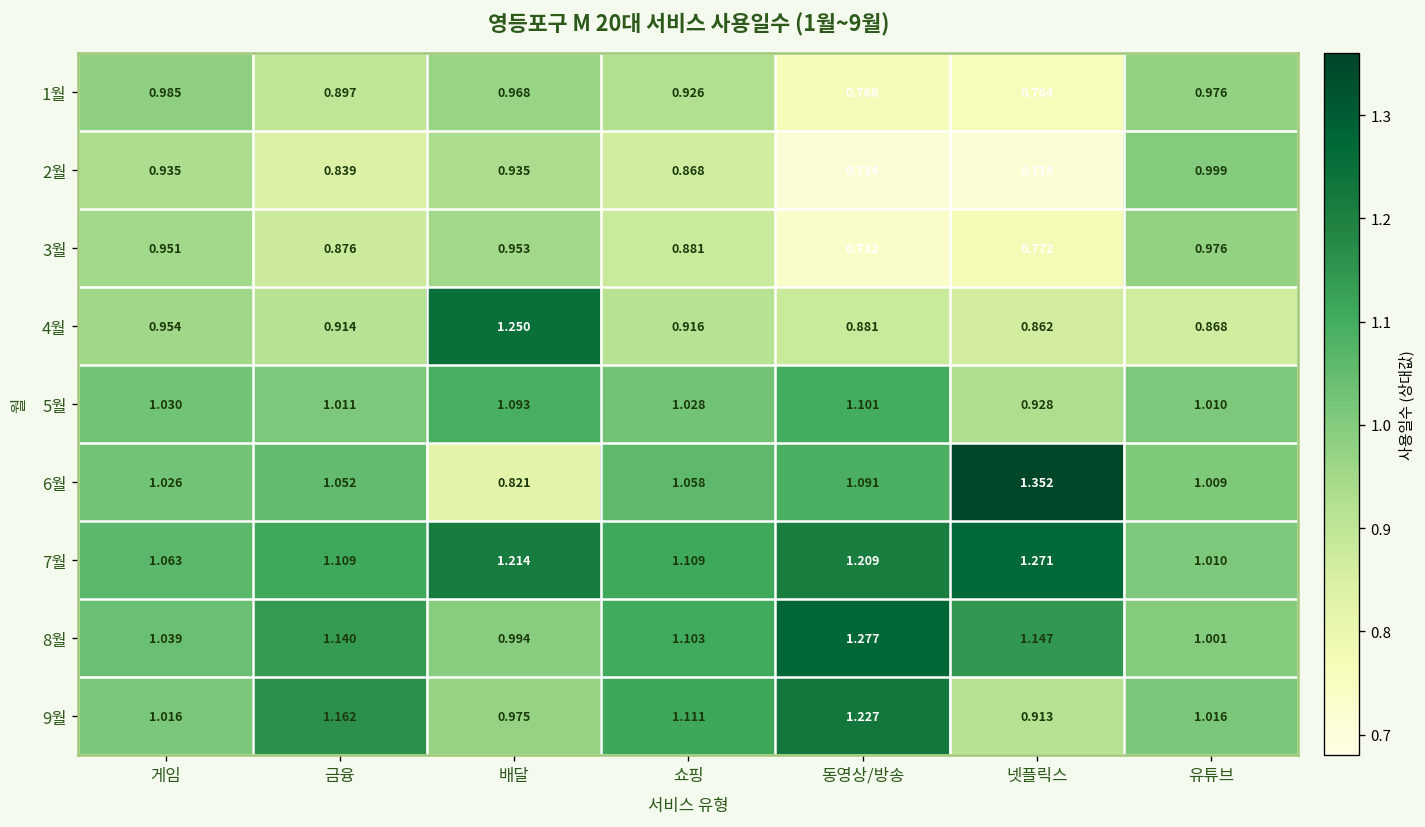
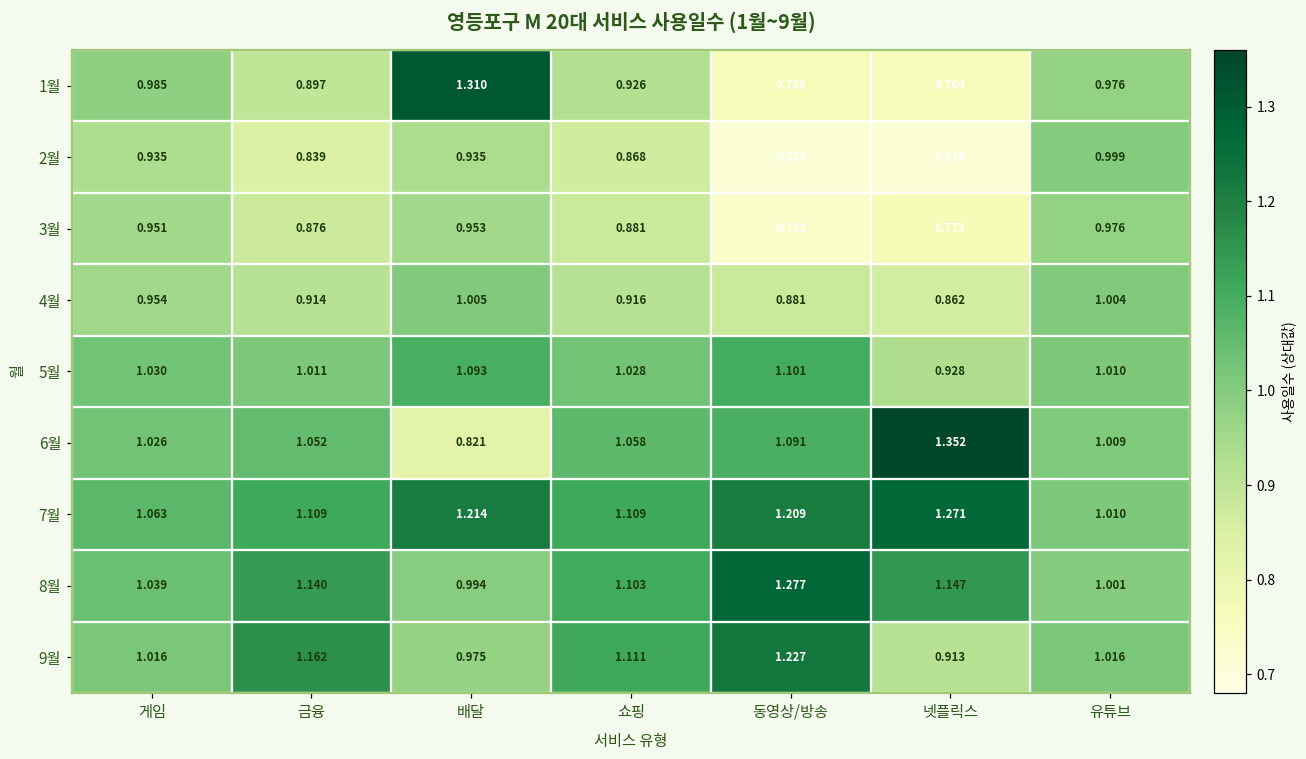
1월, 배달: 0.968 -> 1.310
4월, 배달: 1.250 -> 1.005
4월, 유튜브: 0.868 -> 1.004
